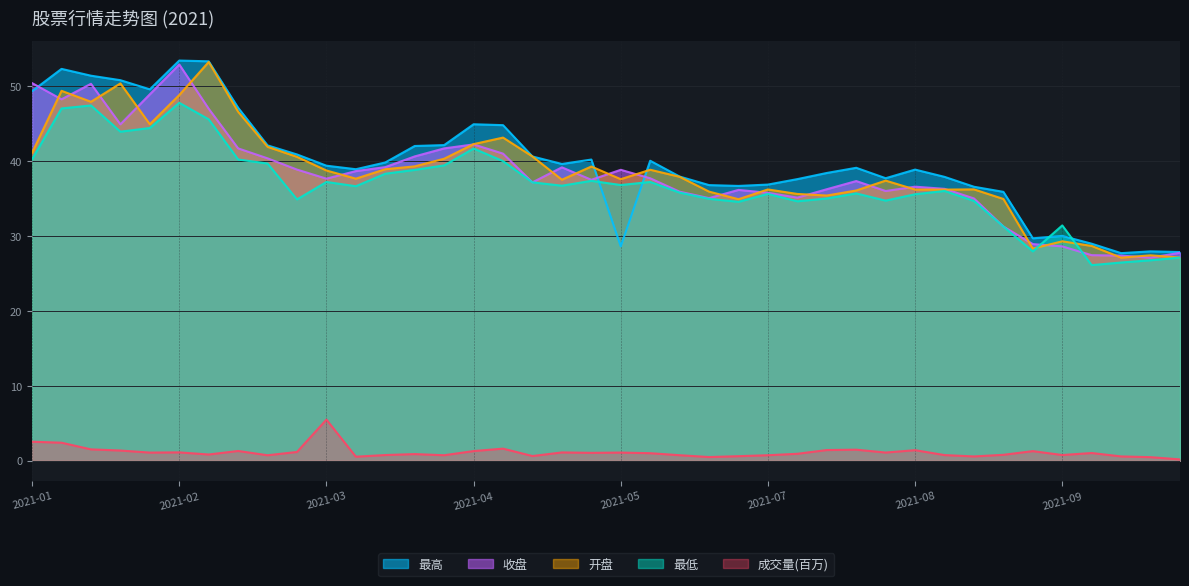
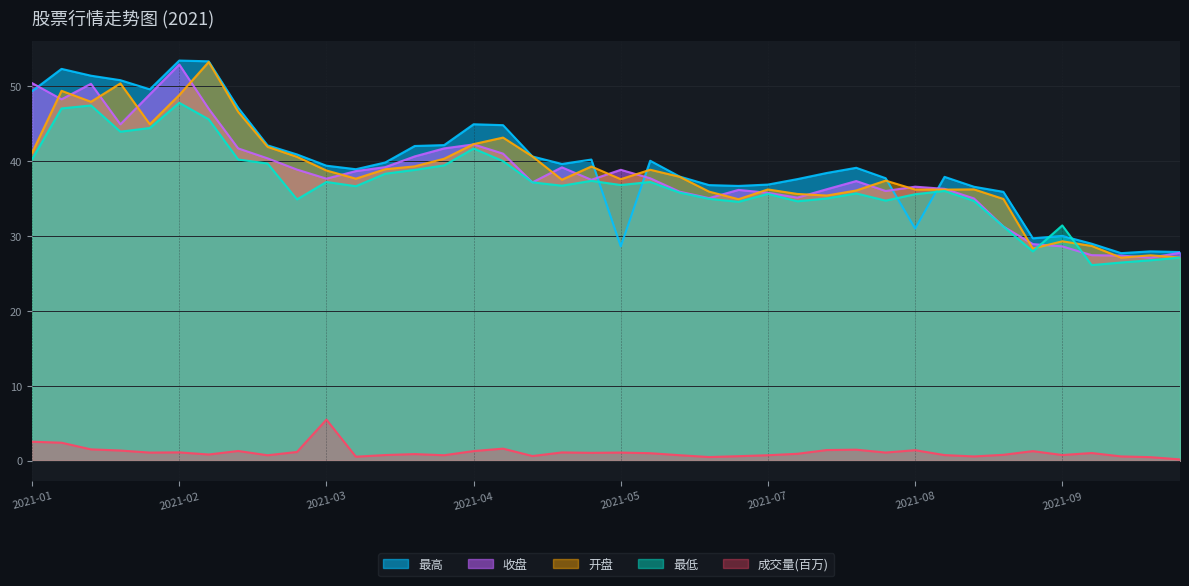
最高, 2021-08: 39 -> 31
